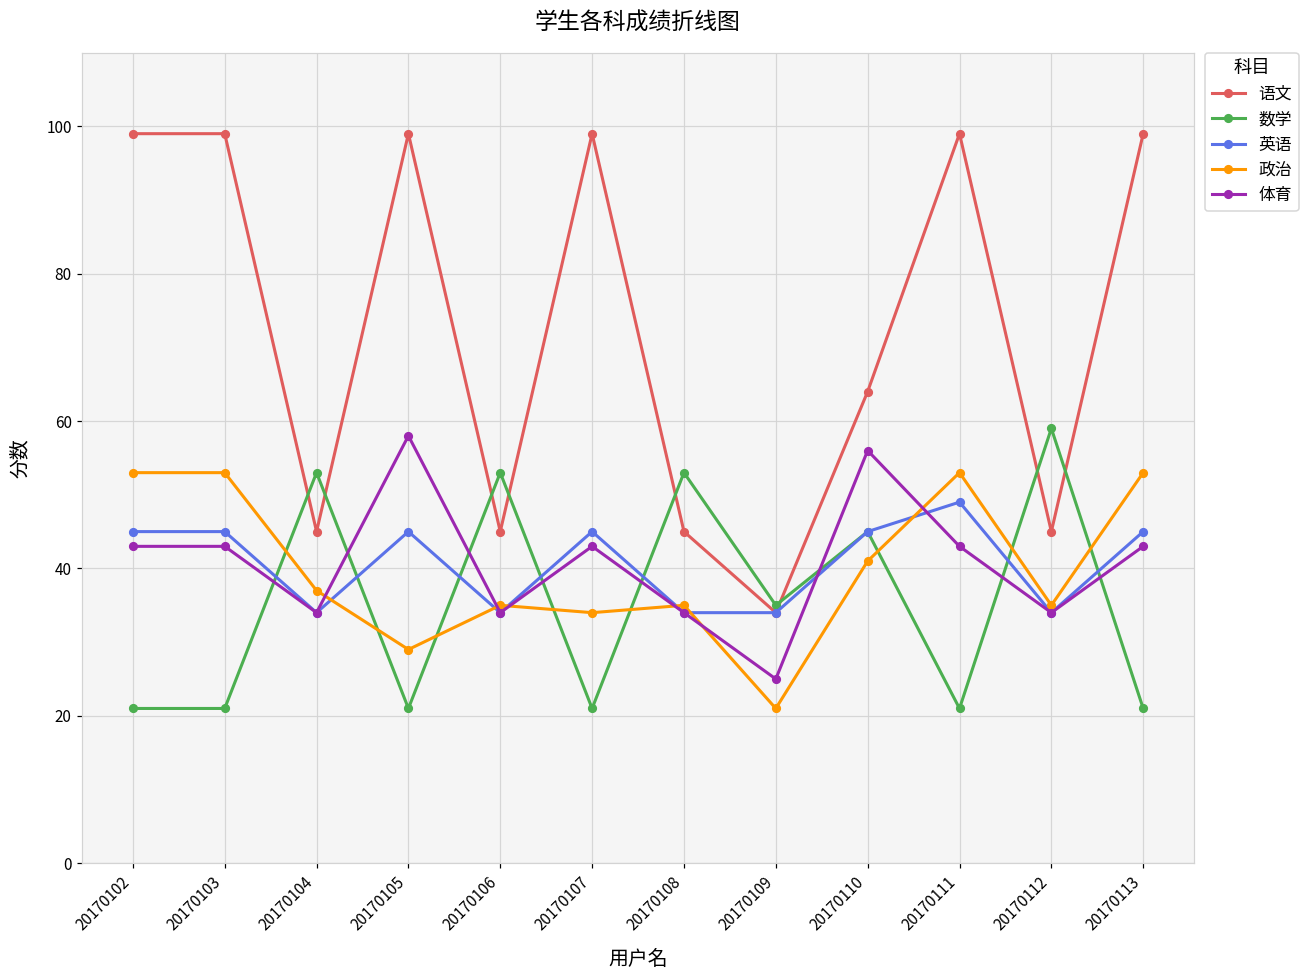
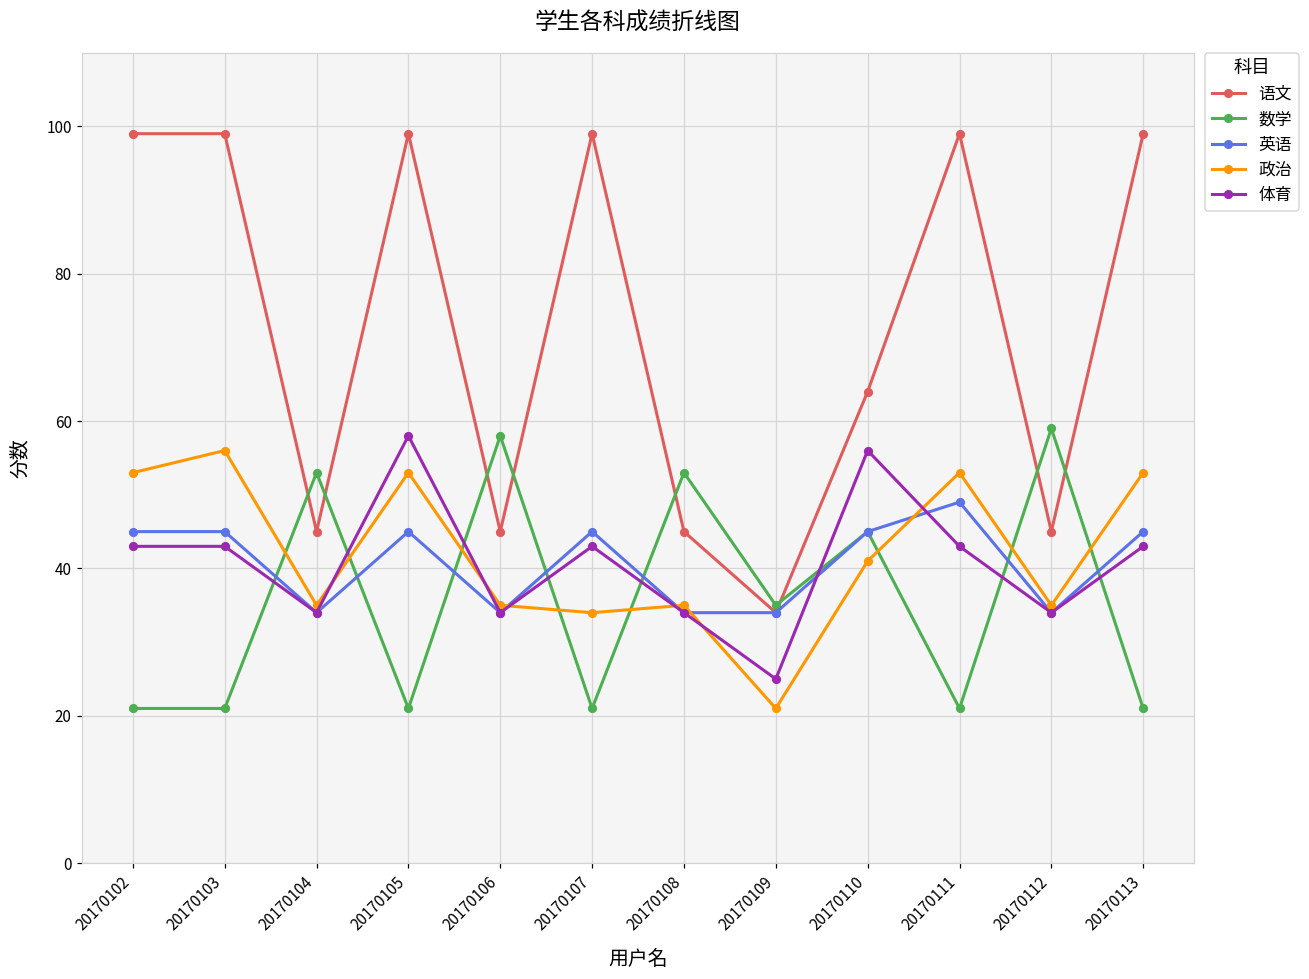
政治, 20170103: 53 -> 56
政治, 20170104: 37 -> 35
政治, 20170105: 29 -> 53
数学, 20170106: 53 -> 58
